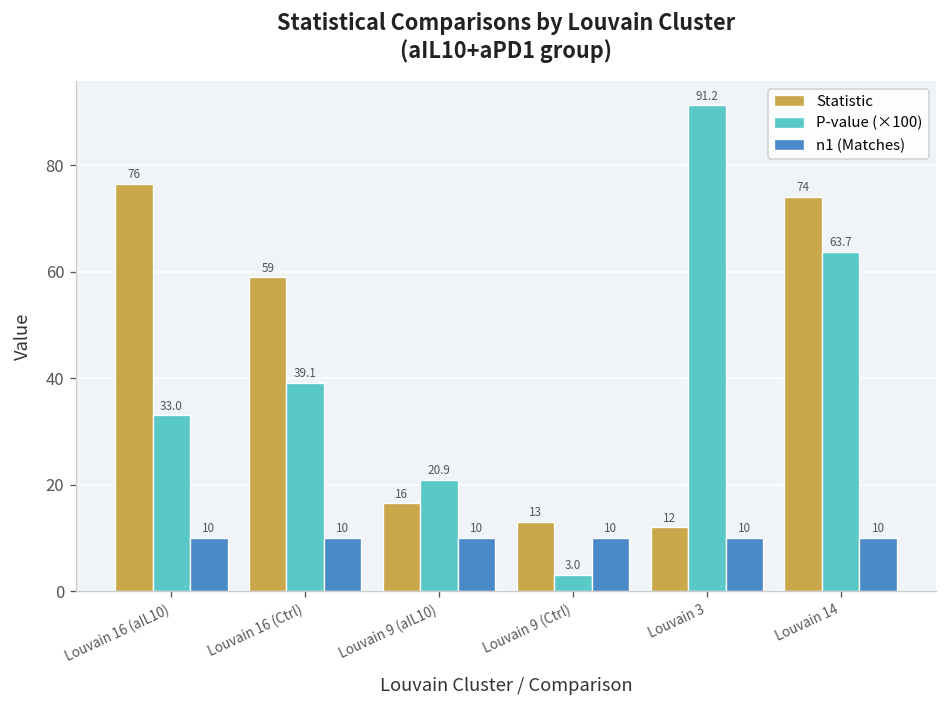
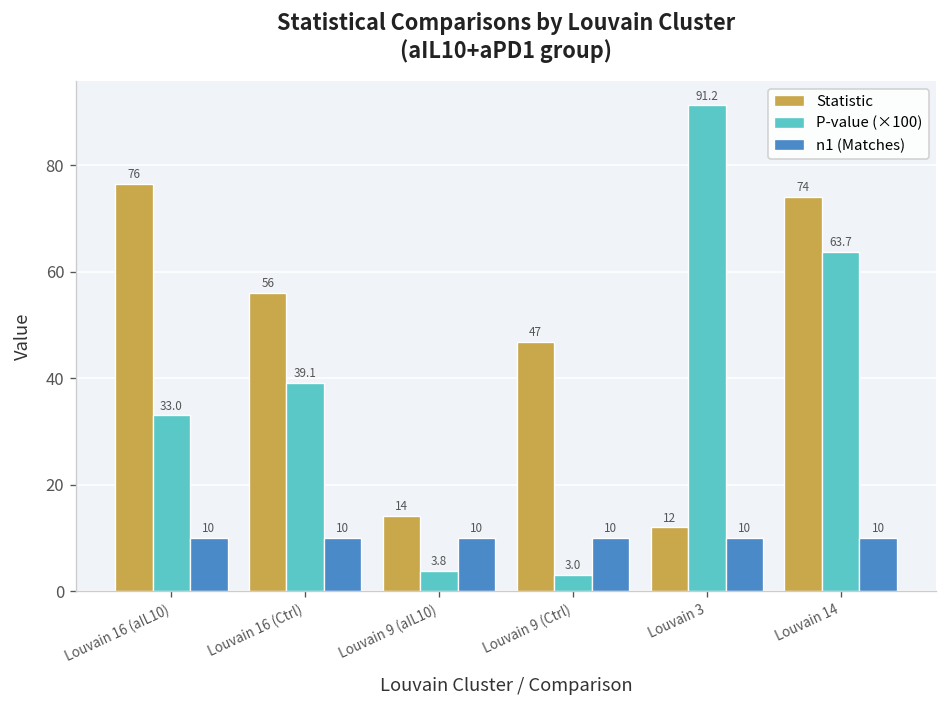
Statistic, Louvain 16 (Ctrl): 59 -> 56
Statistic, Louvain 9 (aIL10): 16 -> 14
P-value (×100), Louvain 9 (aIL10): 20.9 -> 3.8
Statistic, Louvain 9 (Ctrl): 13 -> 47
